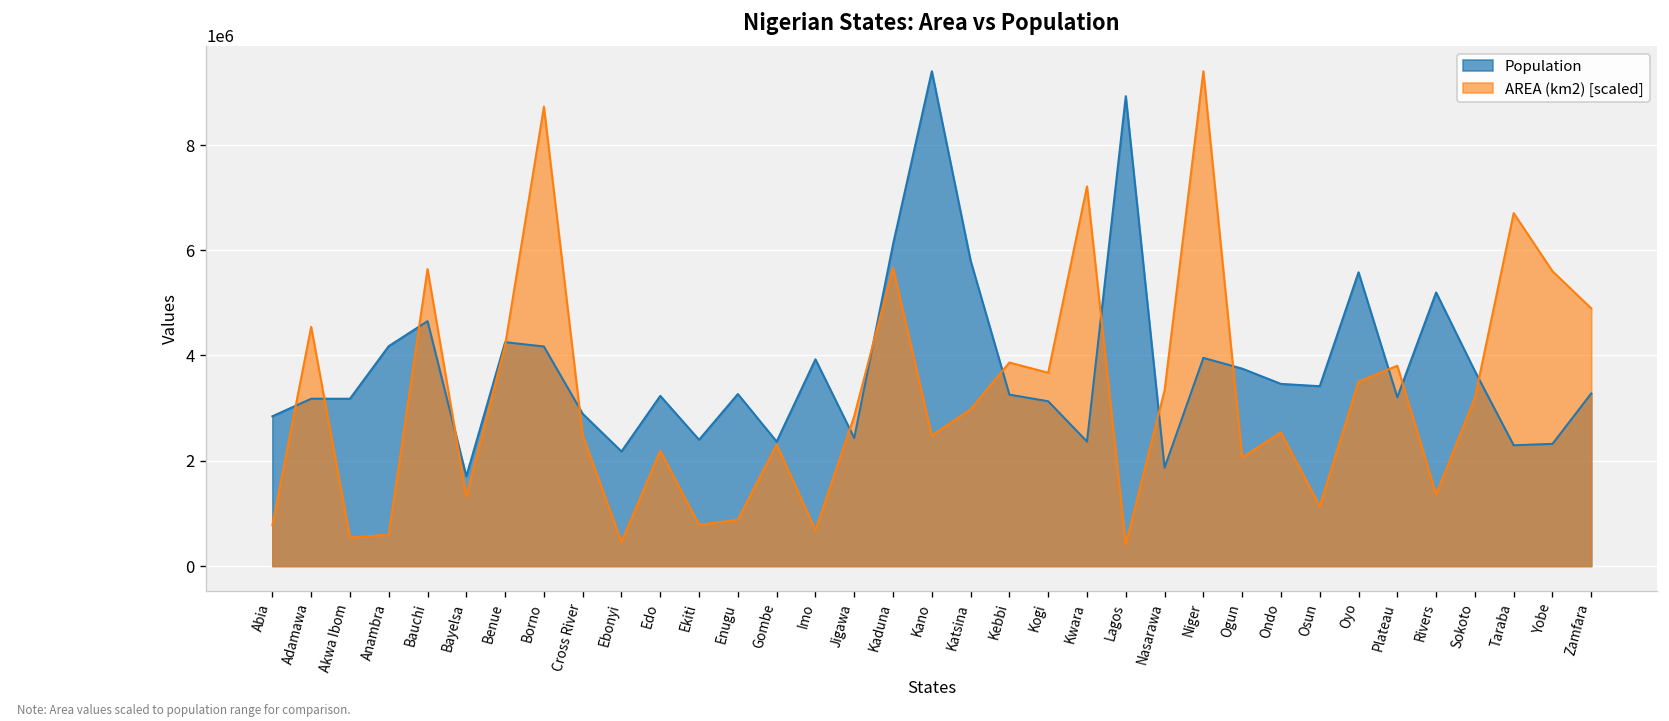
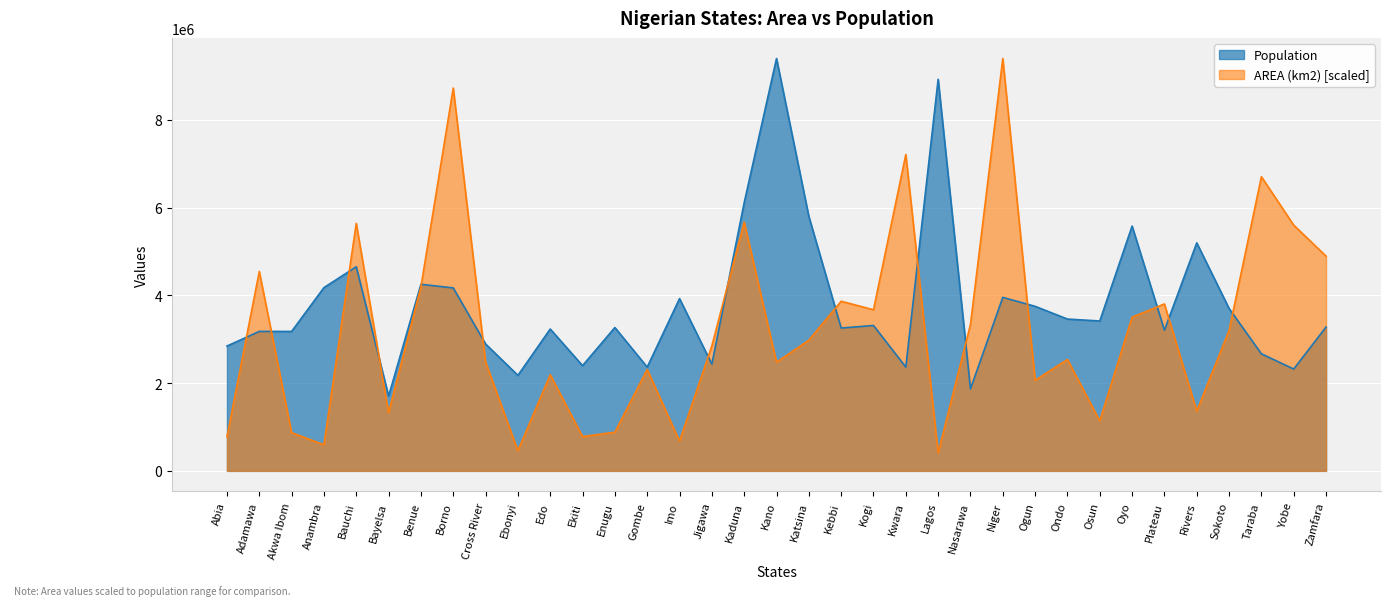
AREA (km2) [scaled], Akwa Ibom: 500000 -> 900000
Population, Kogi: 3100000 -> 3300000
Population, Taraba: 2300000 -> 2700000
